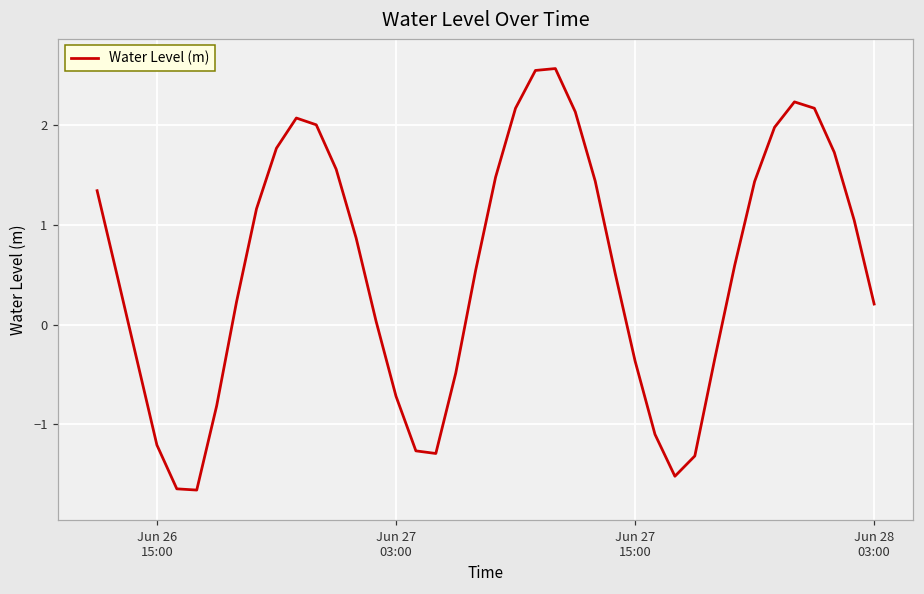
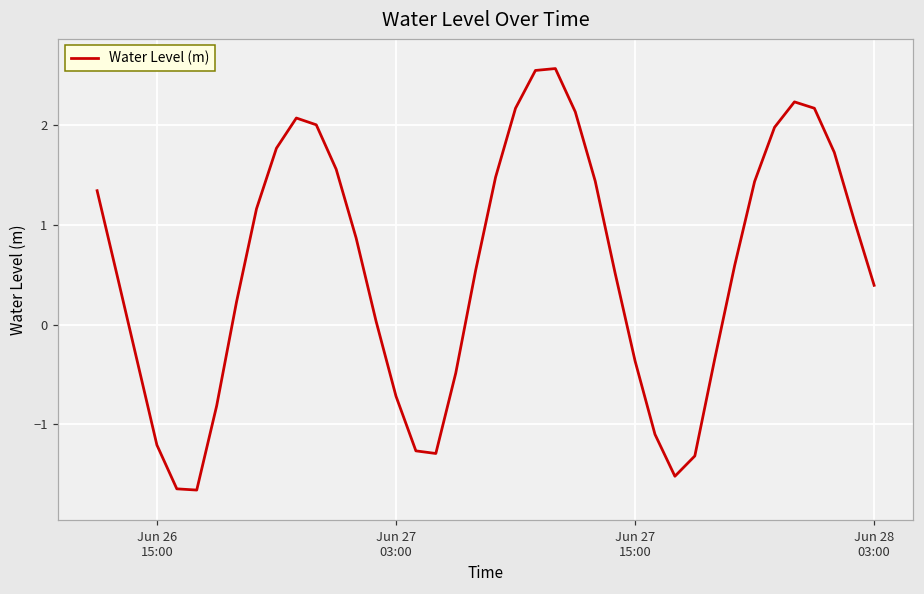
Jun 28 03:00: 0.2 -> 0.4
